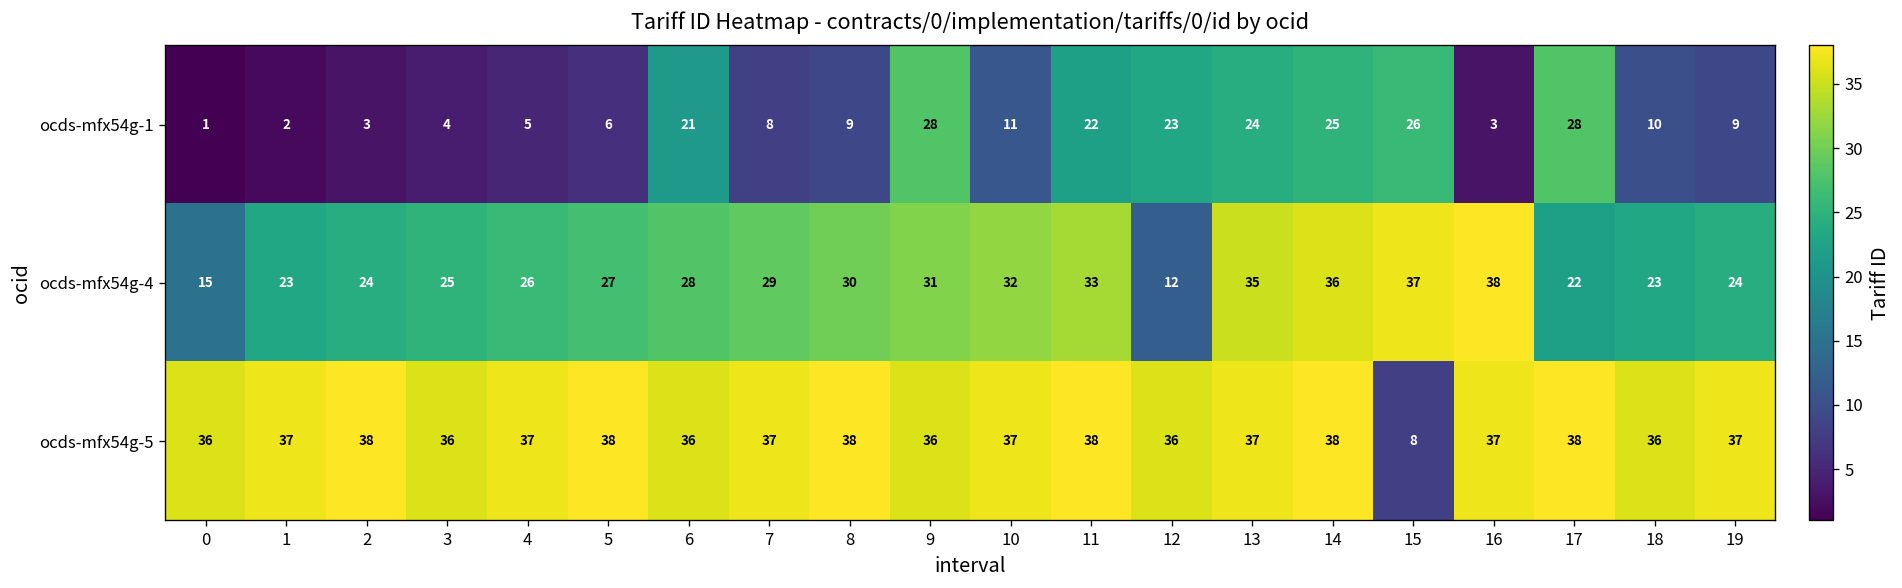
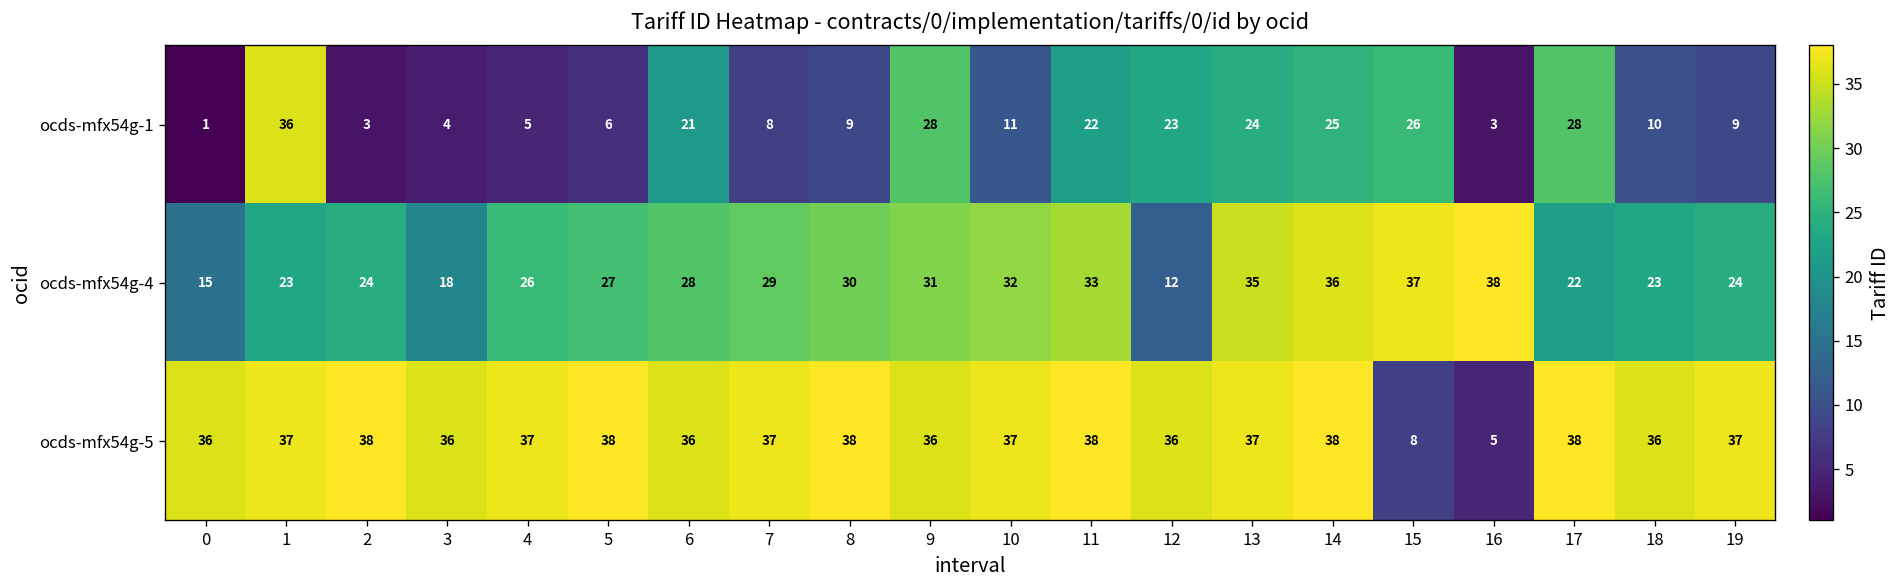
ocds-mfx54g-1, 1: 2 -> 36
ocds-mfx54g-4, 3: 25 -> 18
ocds-mfx54g-5, 16: 37 -> 5
